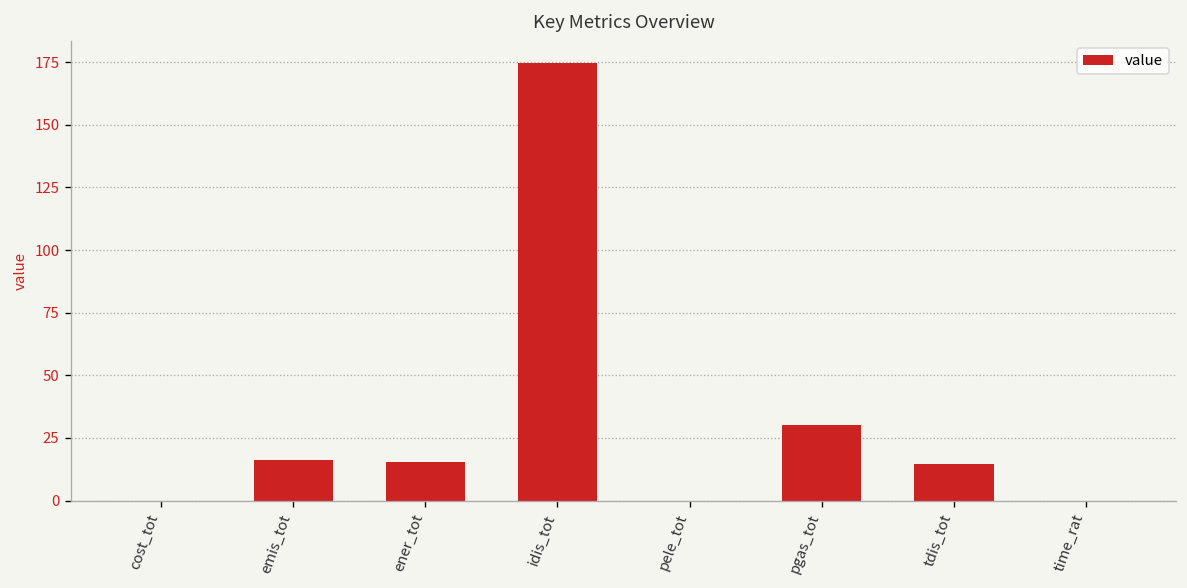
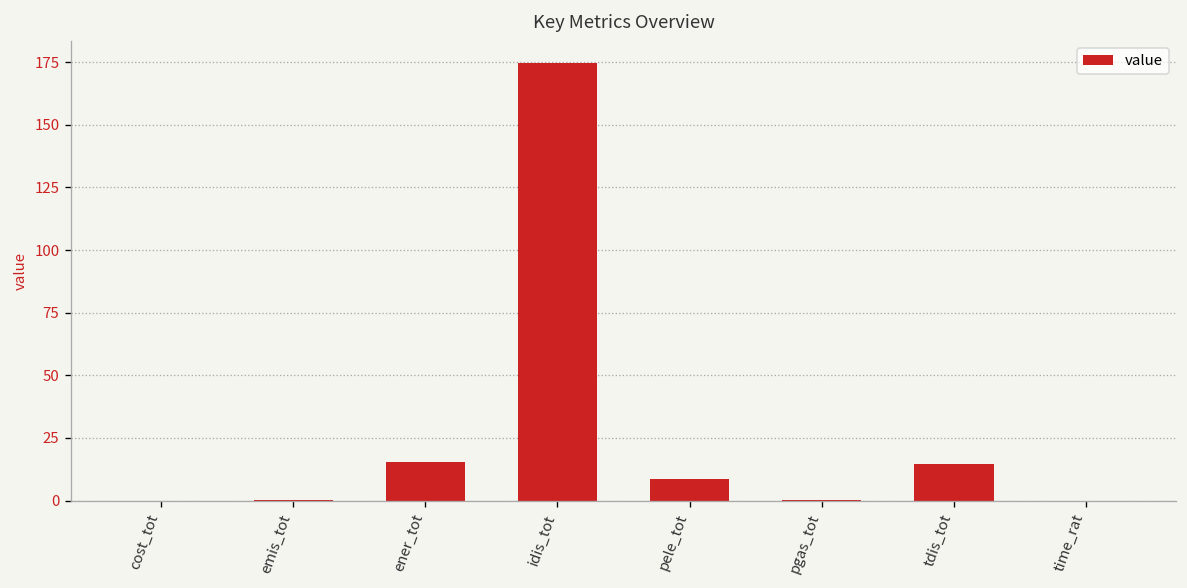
emis_tot: 16 -> 0
pele_tot: 0 -> 9
pgas_tot: 30 -> 0
